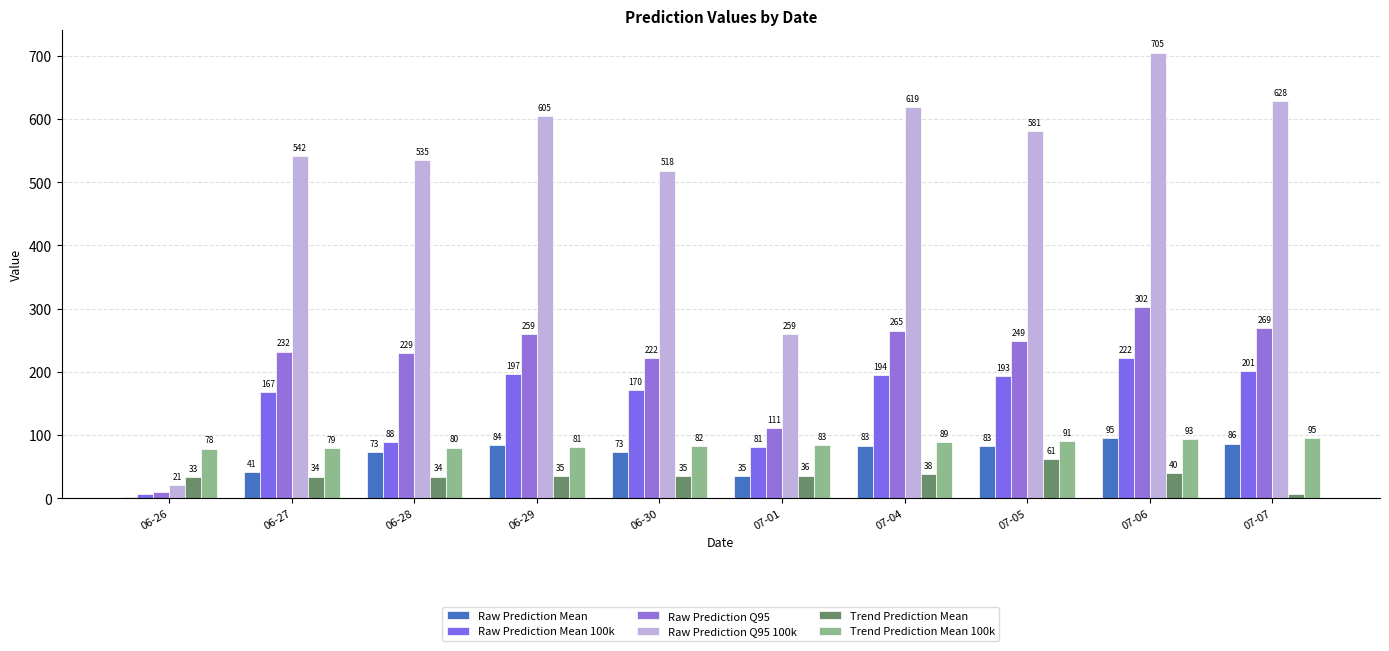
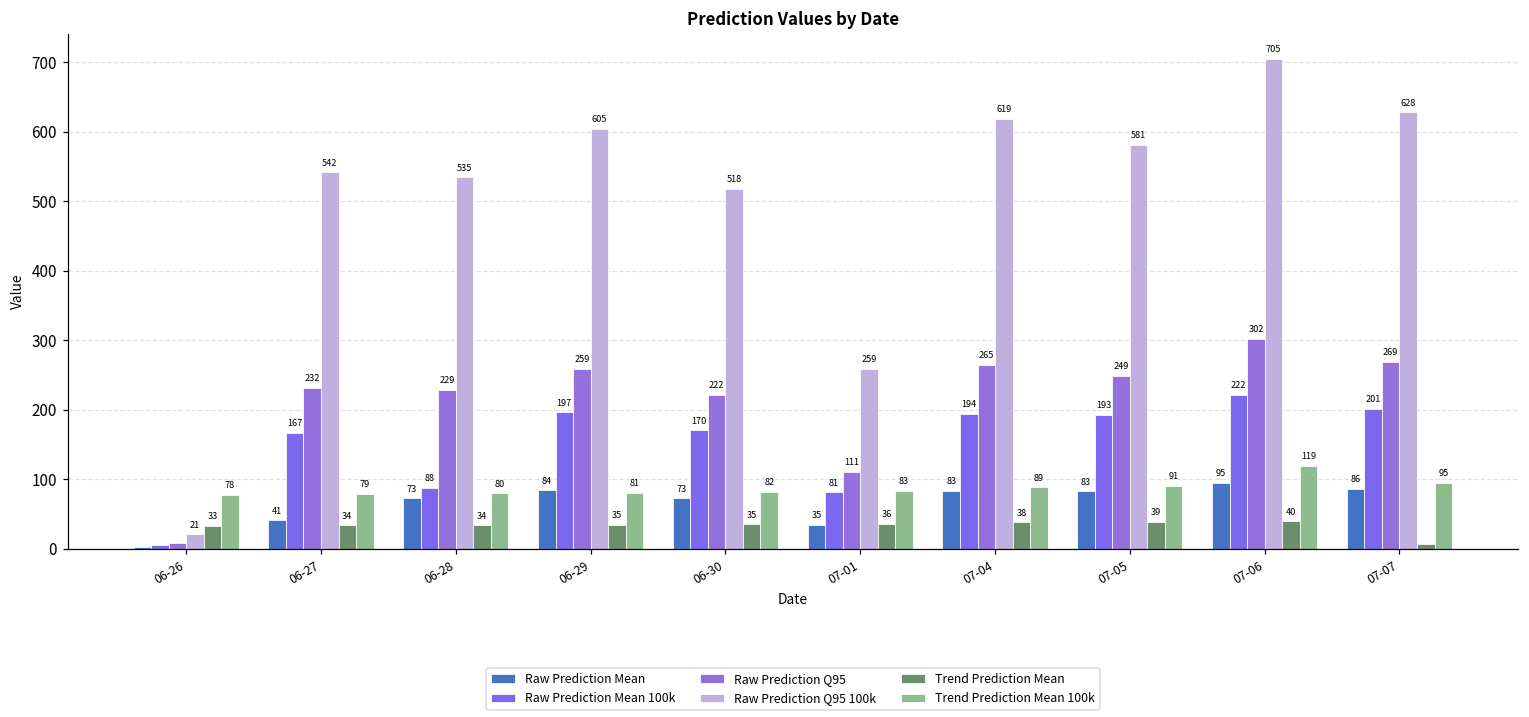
Trend Prediction Mean, 07-05: 61 -> 39
Trend Prediction Mean 100k, 07-06: 93 -> 119
